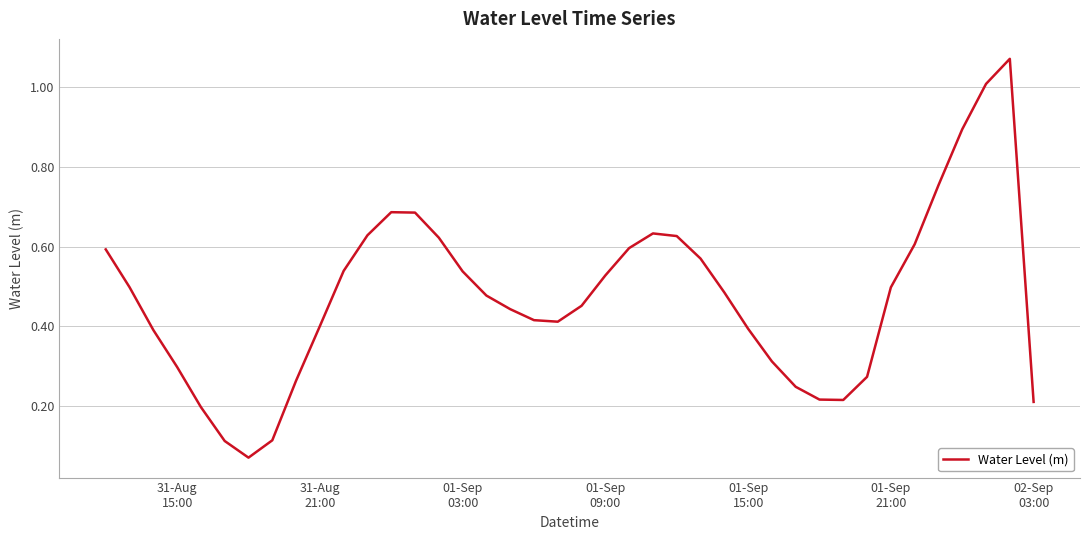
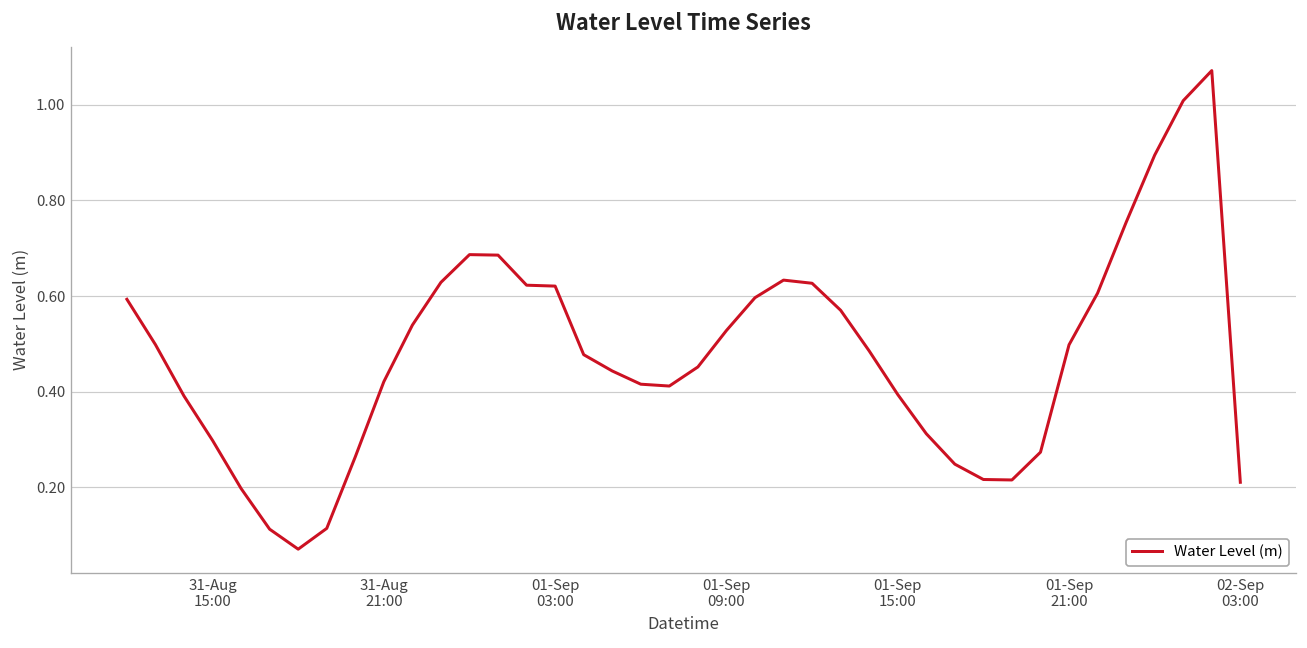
31-Aug 21:00: 0.40 -> 0.42
01-Sep 03:00: 0.54 -> 0.62
